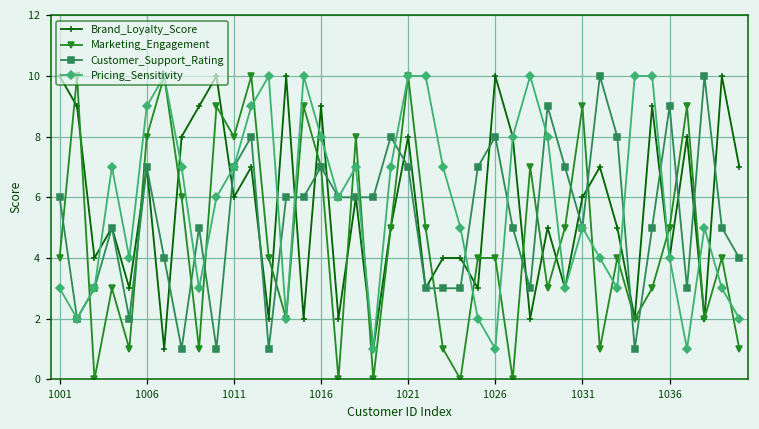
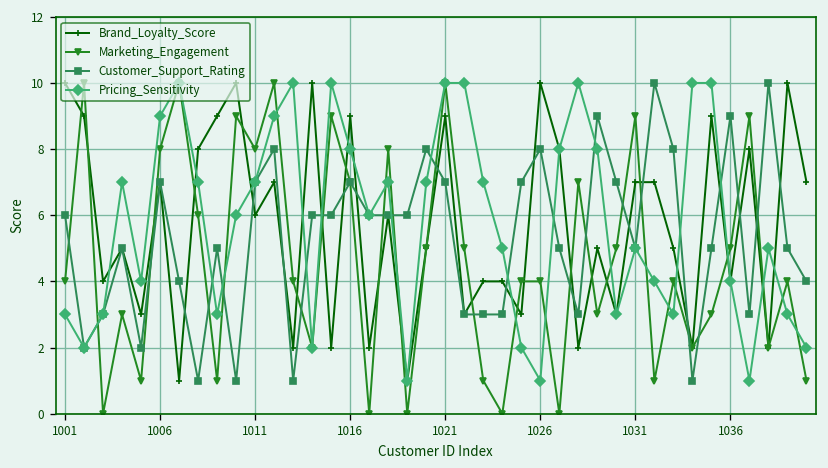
Brand_Loyalty_Score, 1021: 8 -> 9
Brand_Loyalty_Score, 1031: 6 -> 7
